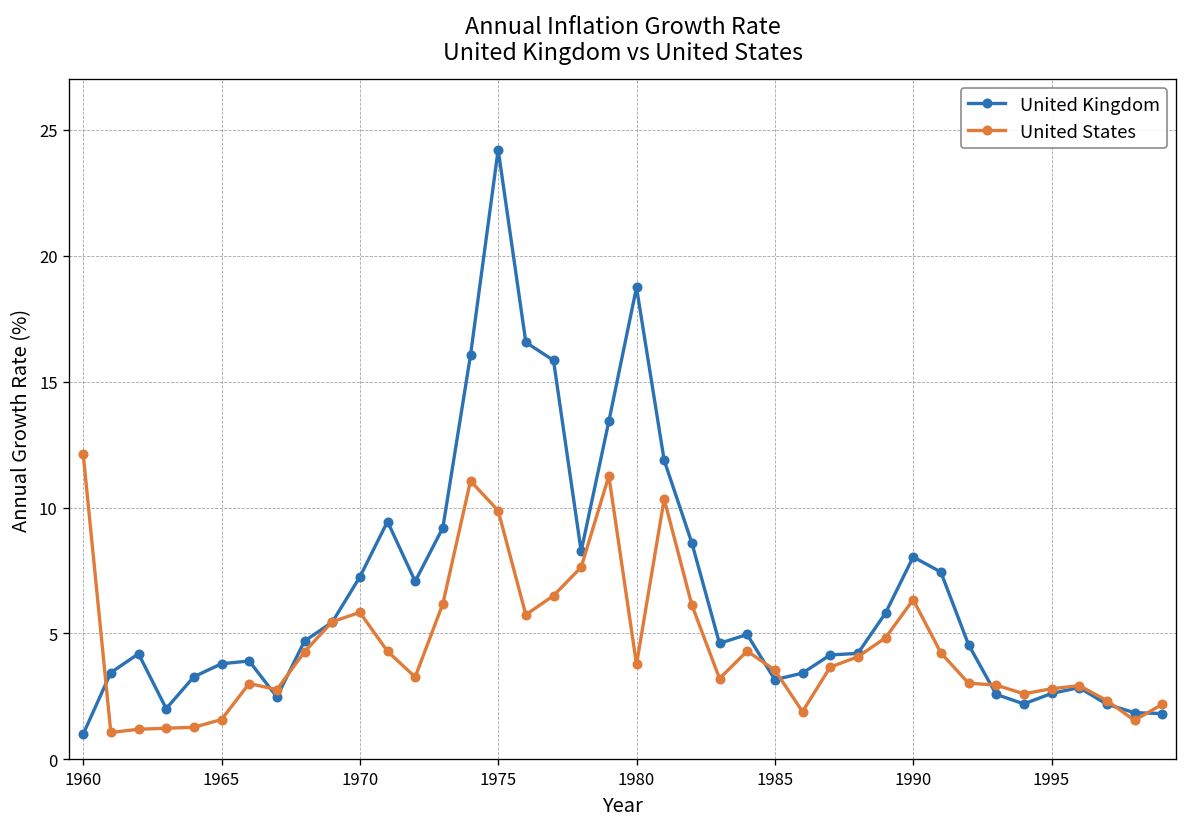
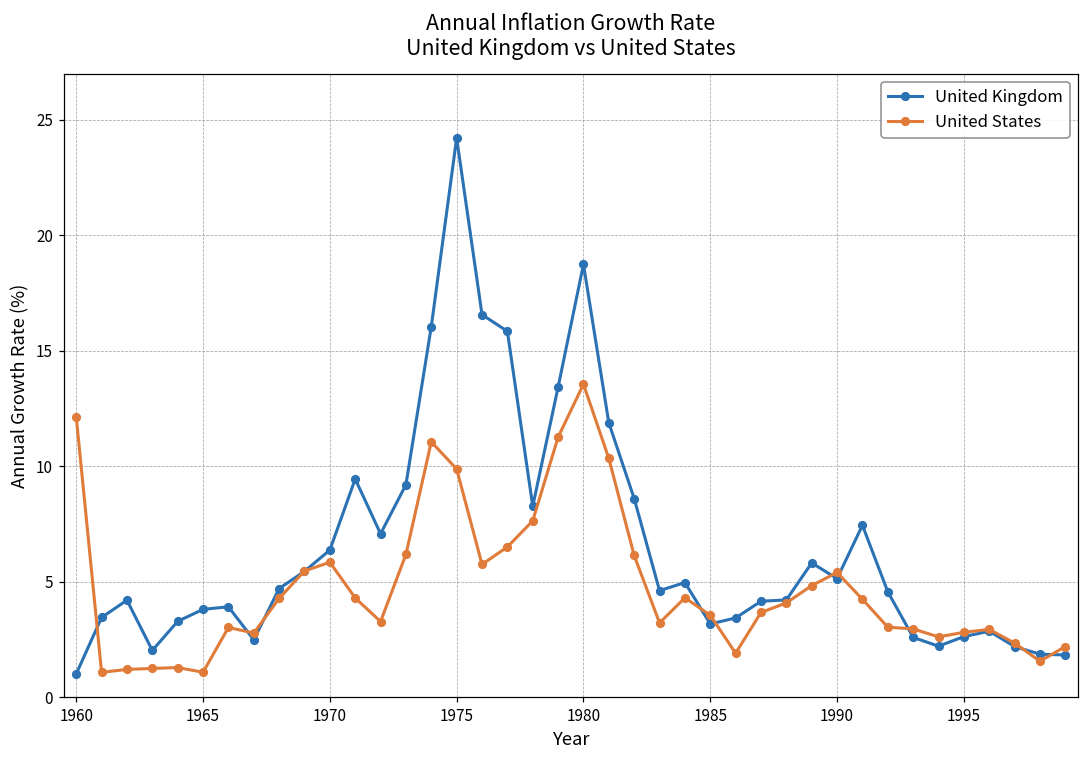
United States, 1965: 1.6 -> 1.1
United Kingdom, 1970: 7.2 -> 6.4
United States, 1980: 3.8 -> 13.5
United Kingdom, 1990: 8.0 -> 5.1
United States, 1990: 6.3 -> 5.4
